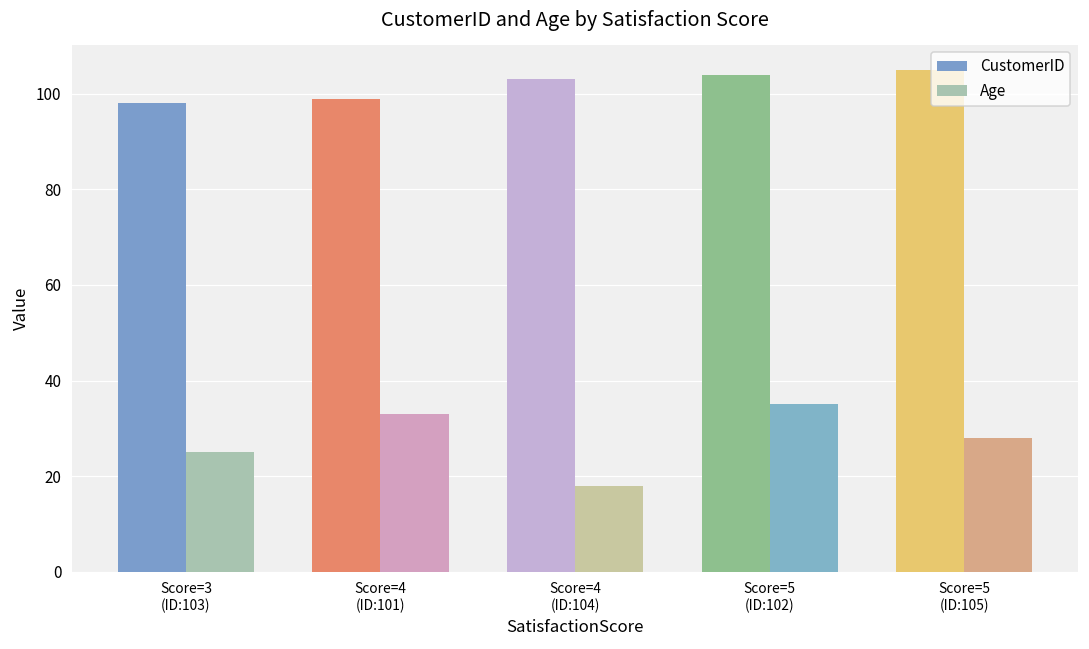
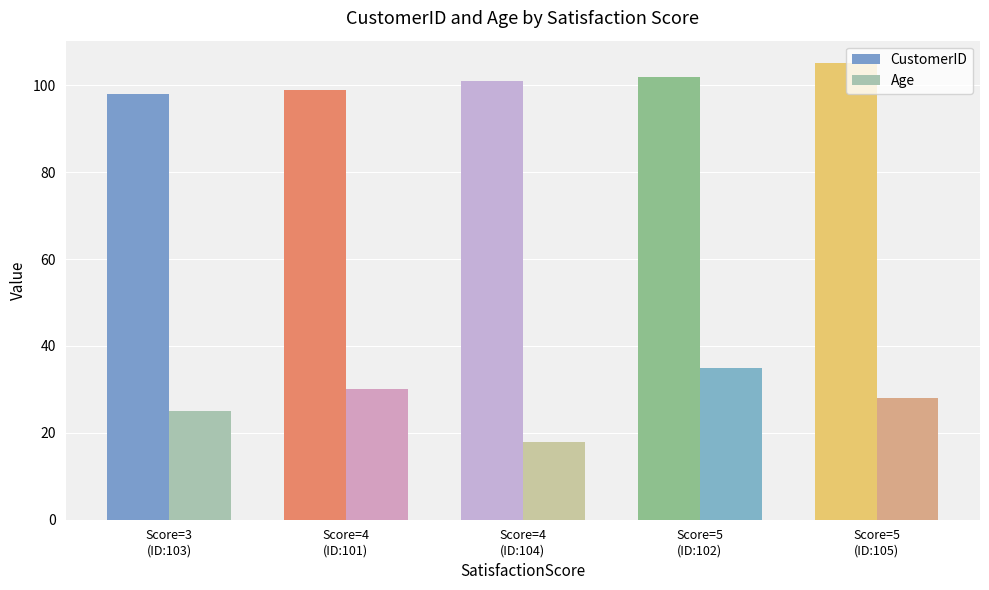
Age, Score=4 (ID:101): 33 -> 30
CustomerID, Score=4 (ID:104): 103 -> 101
CustomerID, Score=5 (ID:102): 104 -> 102
